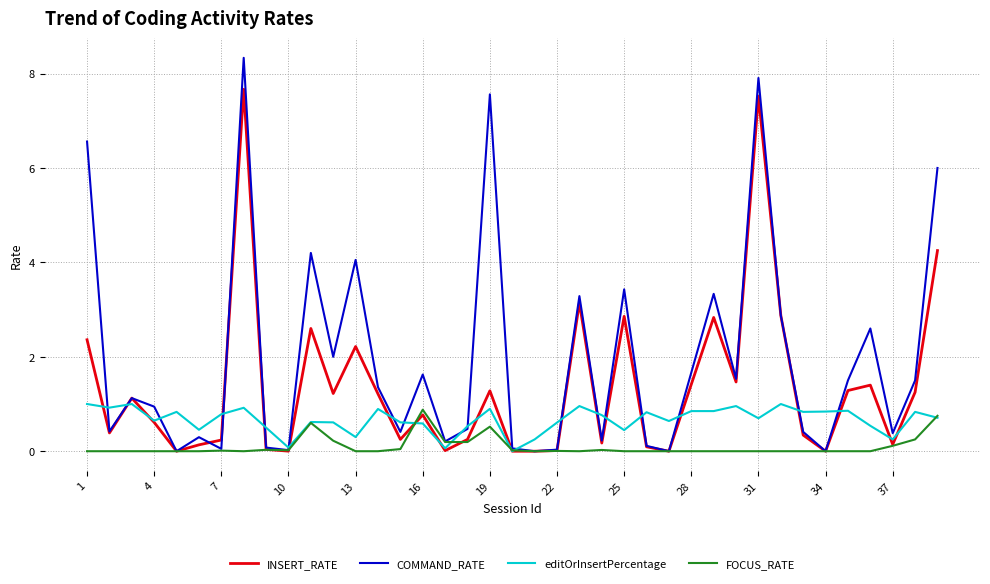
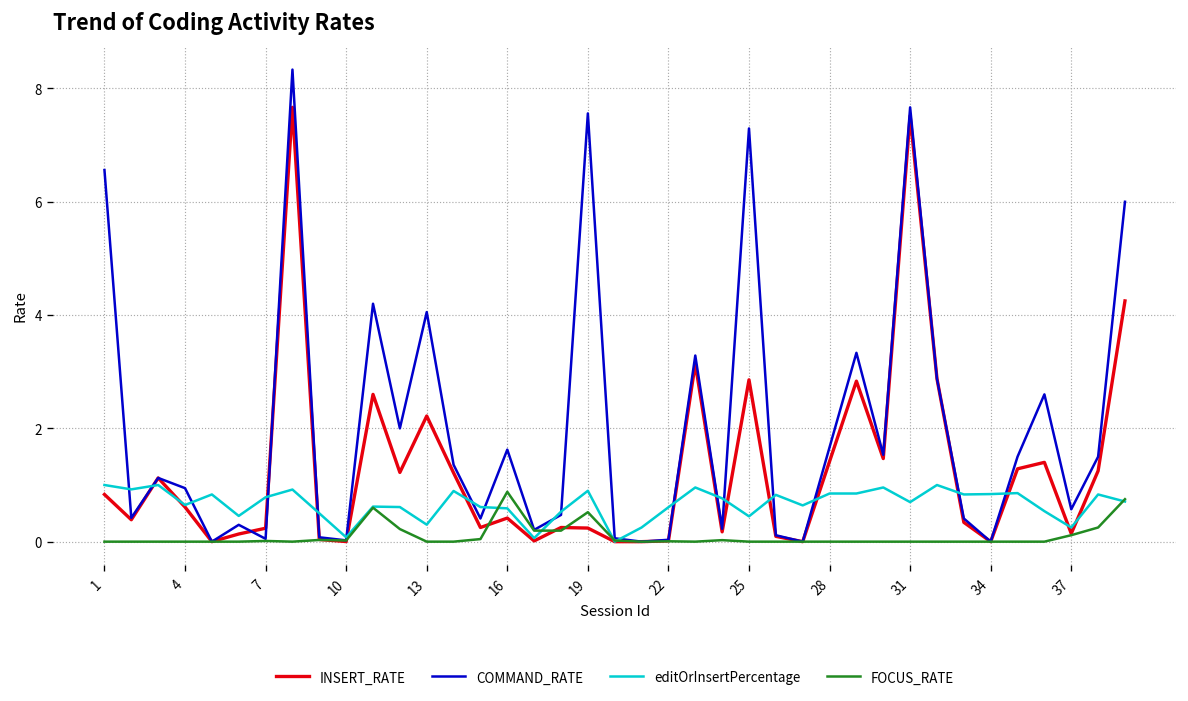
INSERT_RATE, 1: 2.4 -> 0.8
INSERT_RATE, 16: 0.8 -> 0.4
INSERT_RATE, 19: 1.3 -> 0.2
COMMAND_RATE, 25: 3.4 -> 7.3
COMMAND_RATE, 31: 7.9 -> 7.7
COMMAND_RATE, 37: 0.4 -> 0.6
